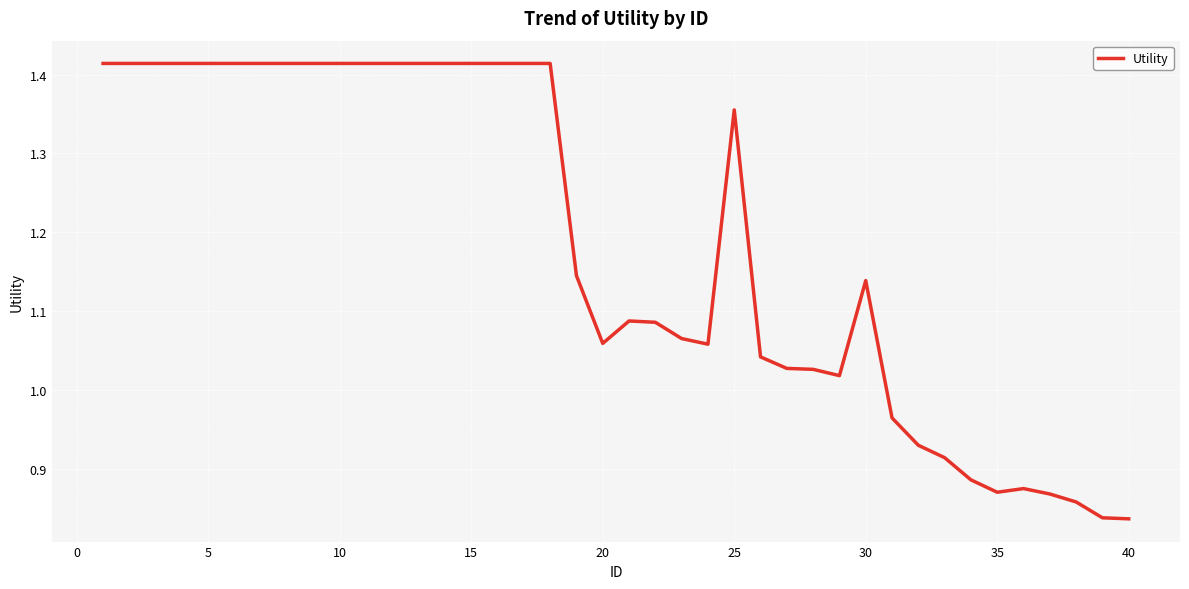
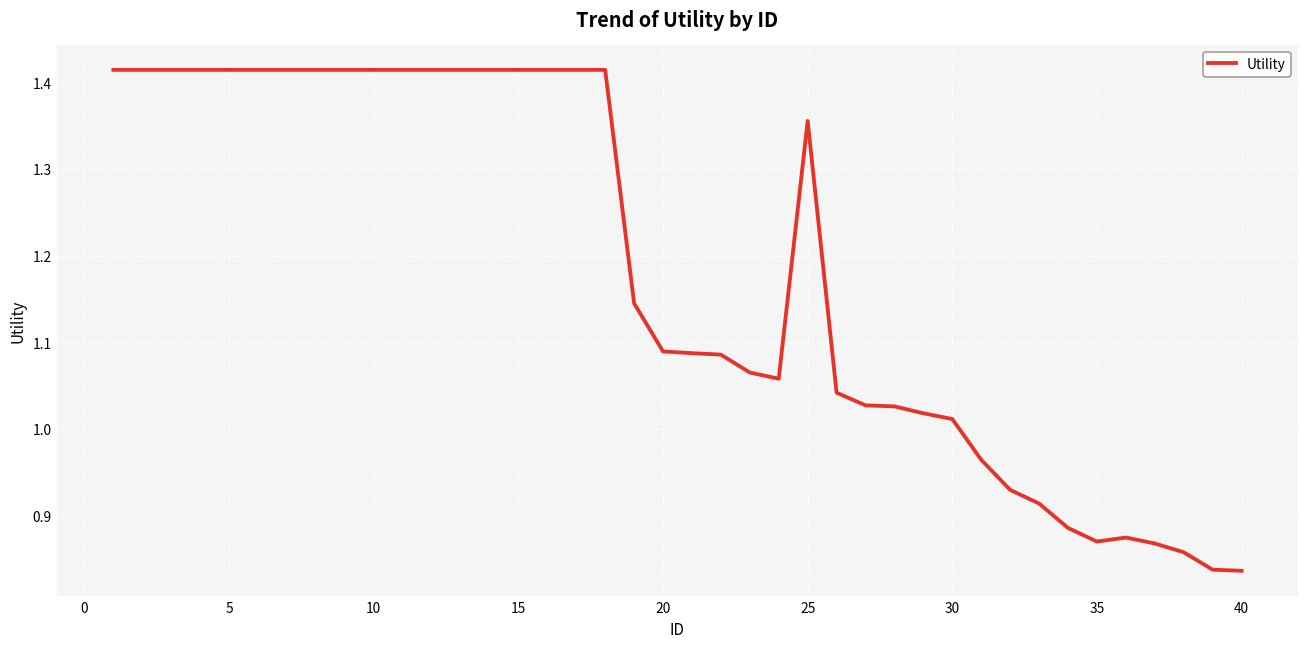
20: 1.06 -> 1.09
30: 1.14 -> 1.01
